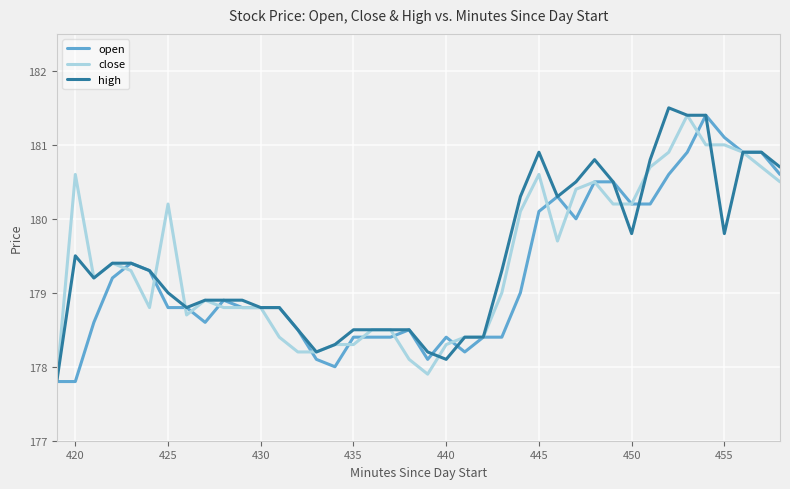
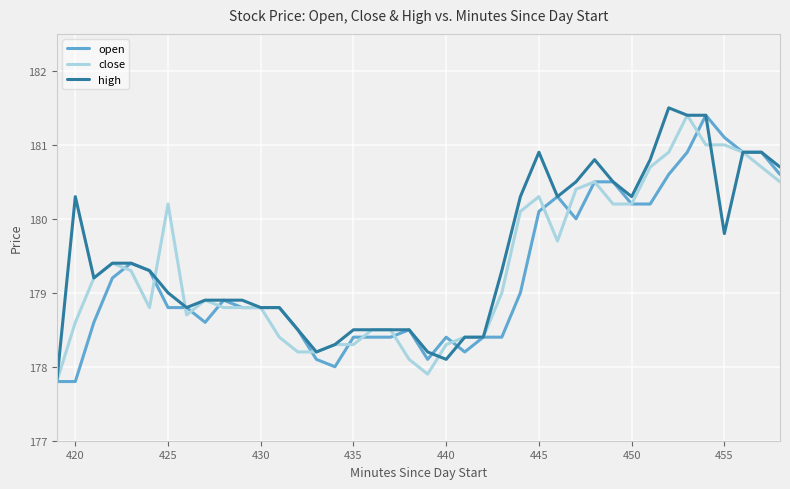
close, 420: 180.6 -> 178.6
high, 420: 179.5 -> 180.3
close, 445: 180.6 -> 180.3
high, 450: 179.8 -> 180.3
